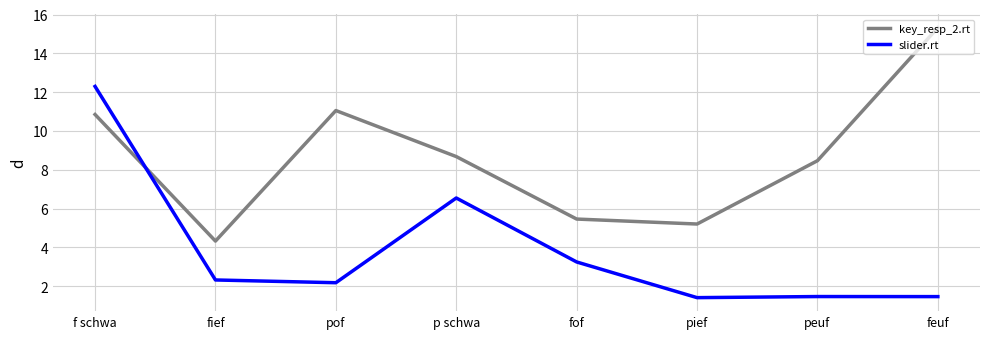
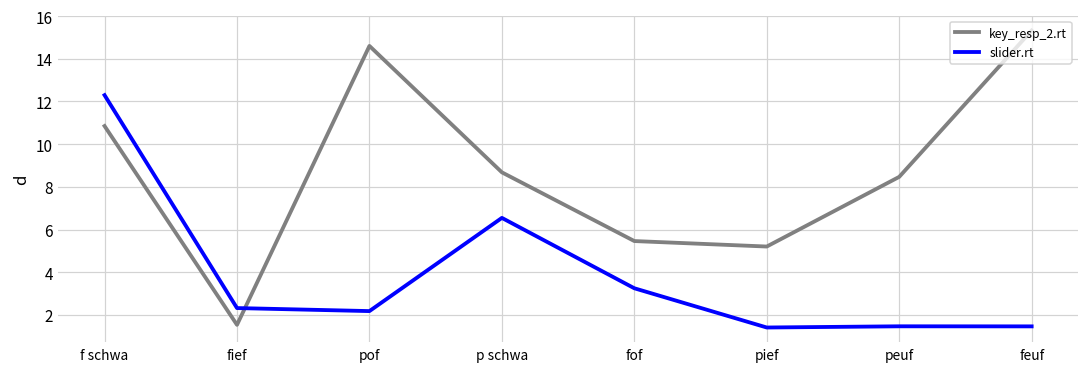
key_resp_2.rt, fief: 4.3 -> 1.5
key_resp_2.rt, pof: 11.1 -> 14.6
